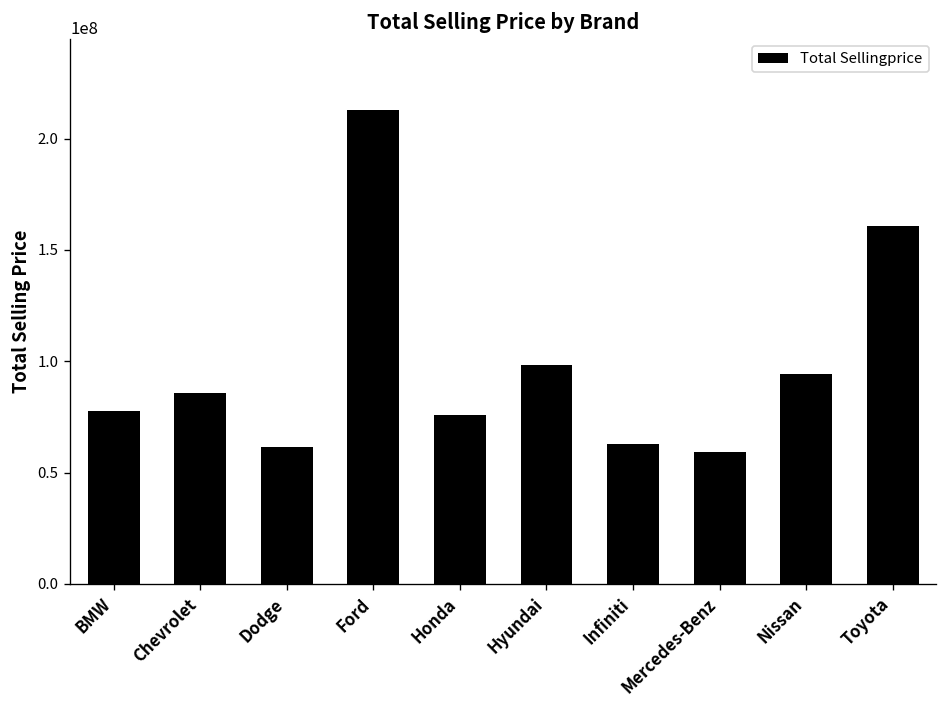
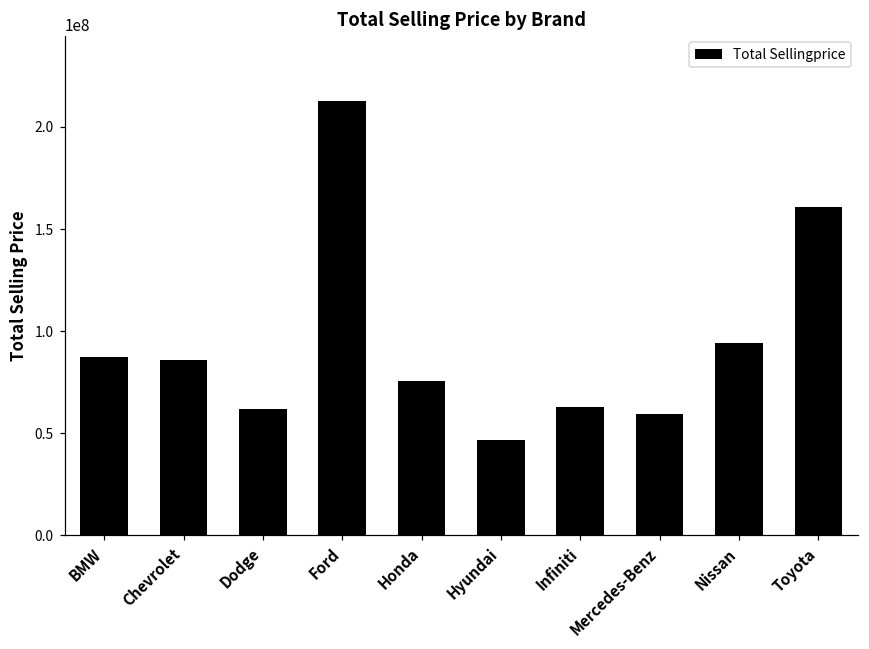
BMW: 78000000 -> 87000000
Hyundai: 98000000 -> 47000000
